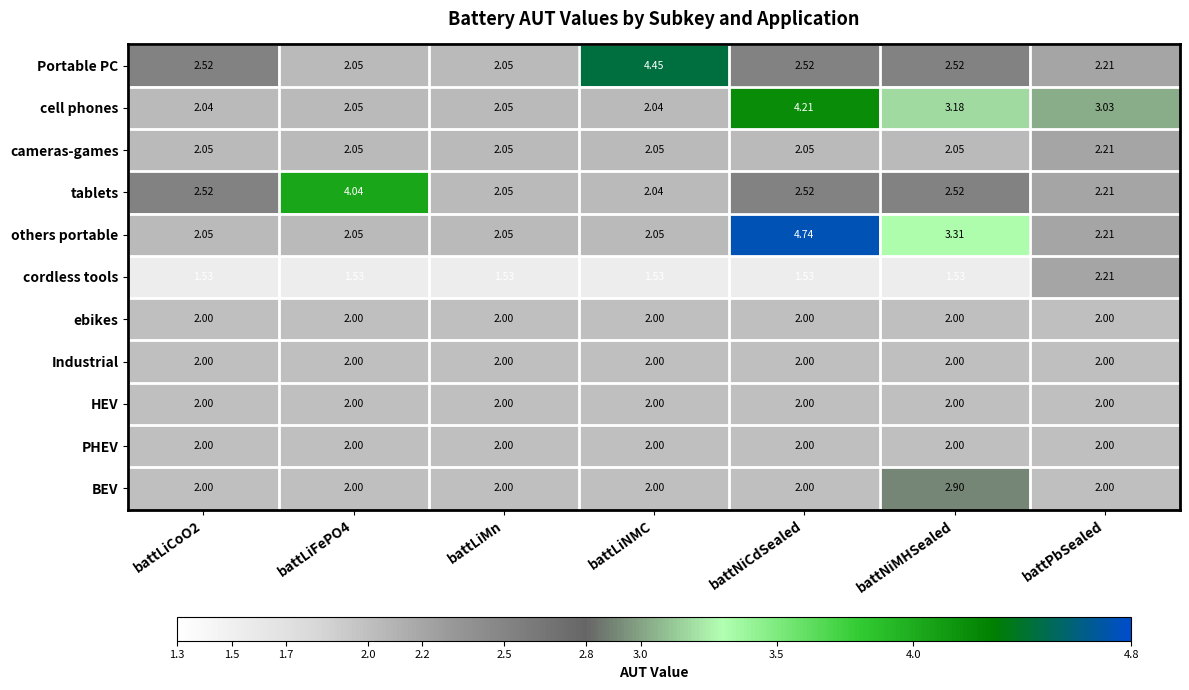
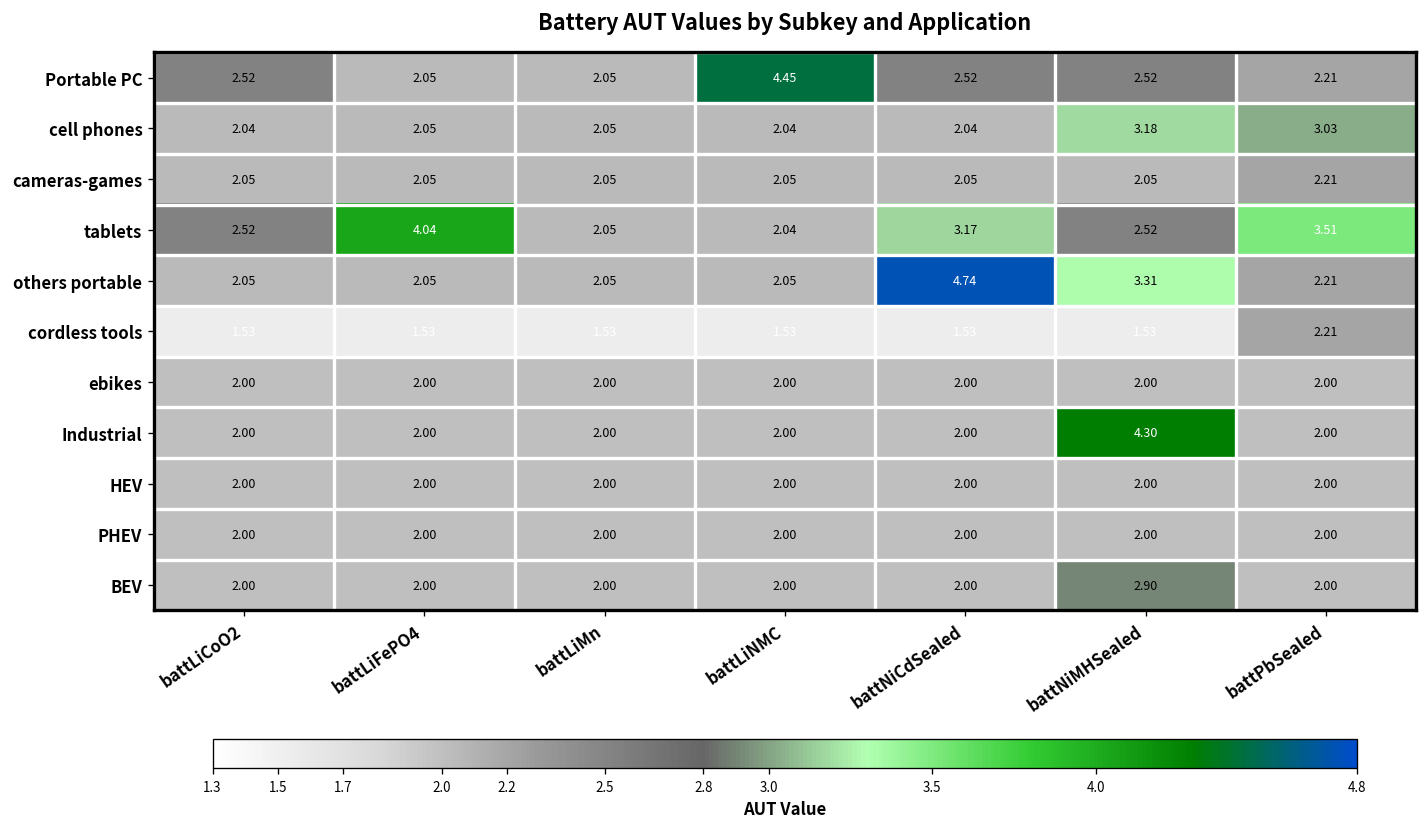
cell phones, battNiCdSealed: 4.21 -> 2.04
tablets, battNiCdSealed: 2.52 -> 3.17
tablets, battPbSealed: 2.21 -> 3.51
Industrial, battNiMHSealed: 2.00 -> 4.30
